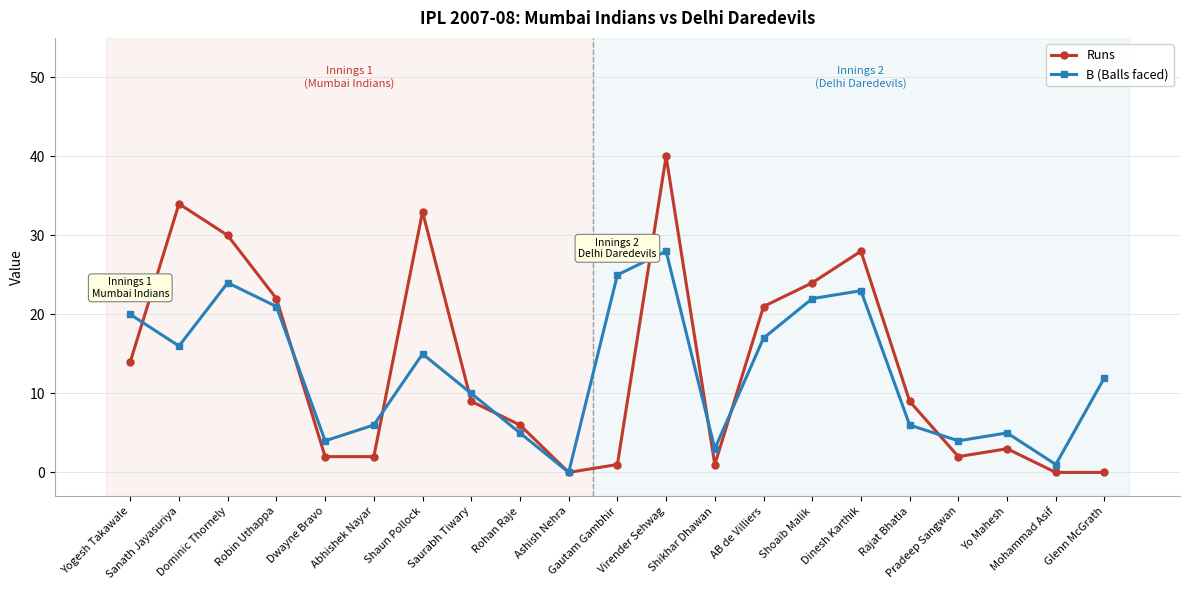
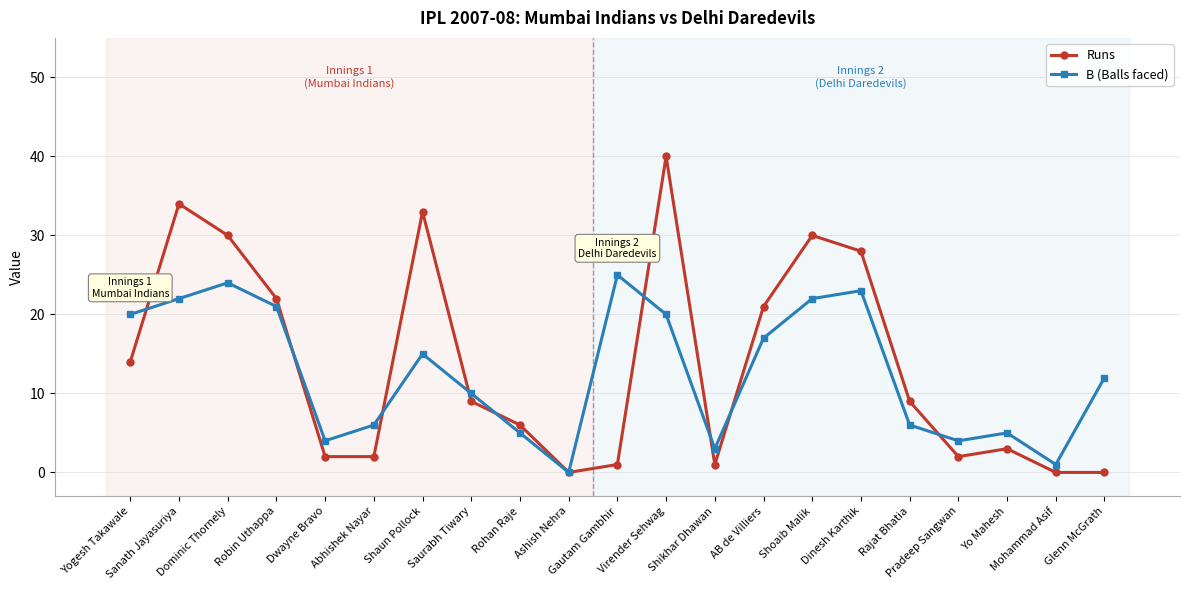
B (Balls faced), Sanath Jayasuriya: 16 -> 22
B (Balls faced), Virender Sehwag: 28 -> 20
Runs, Shoaib Malik: 24 -> 30
